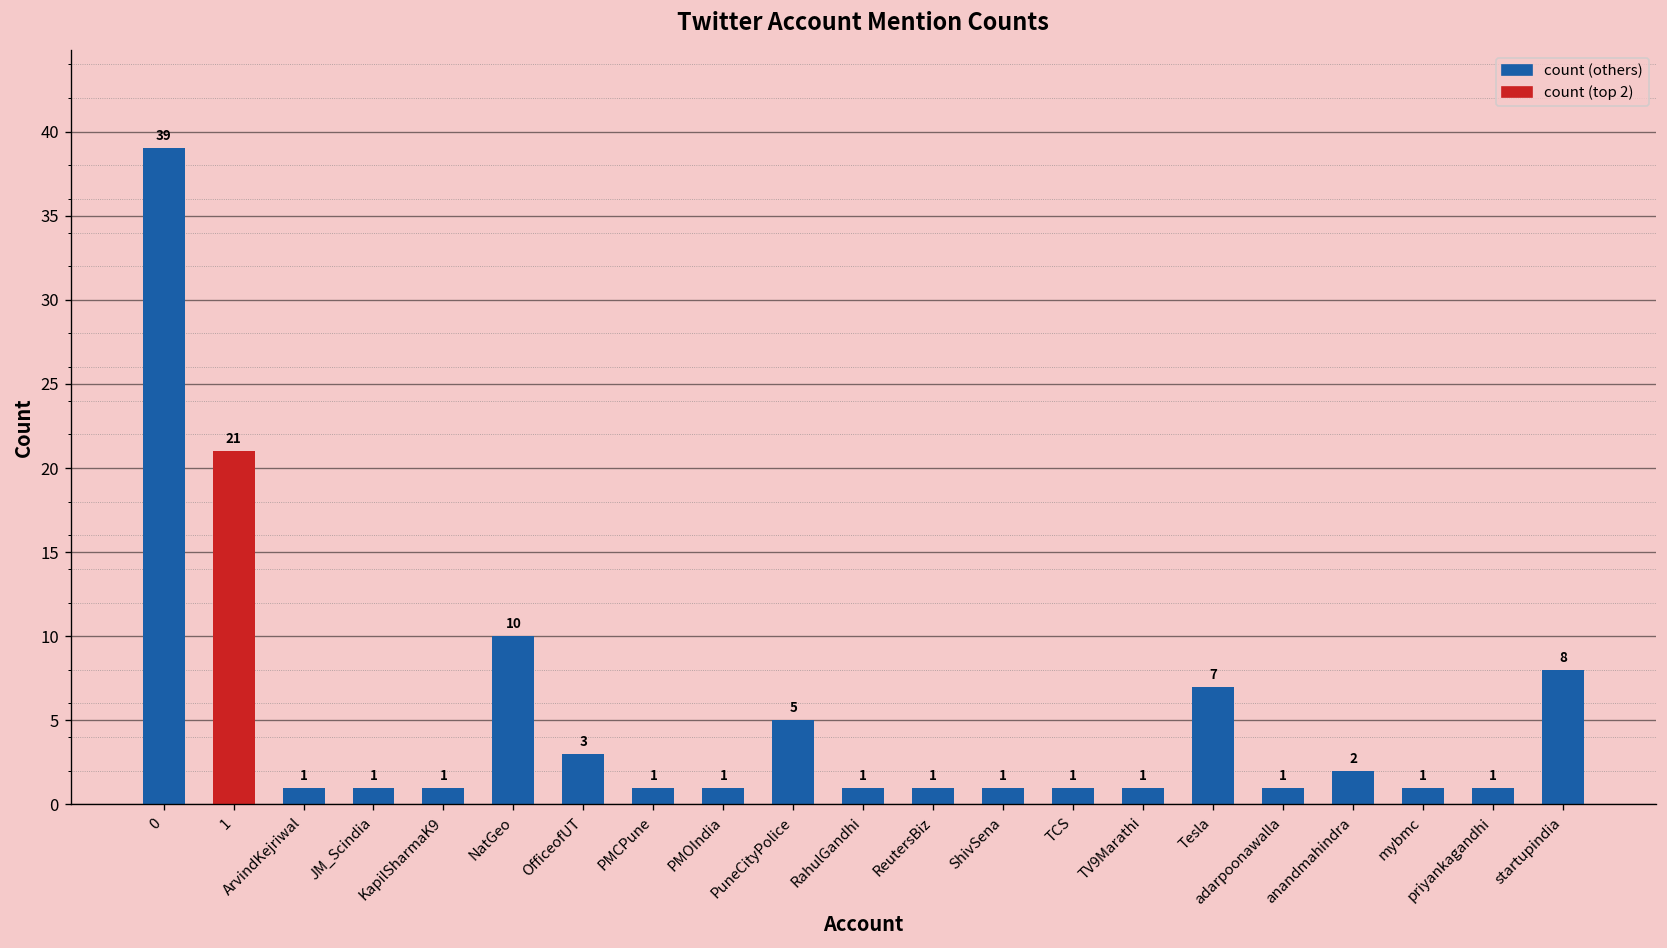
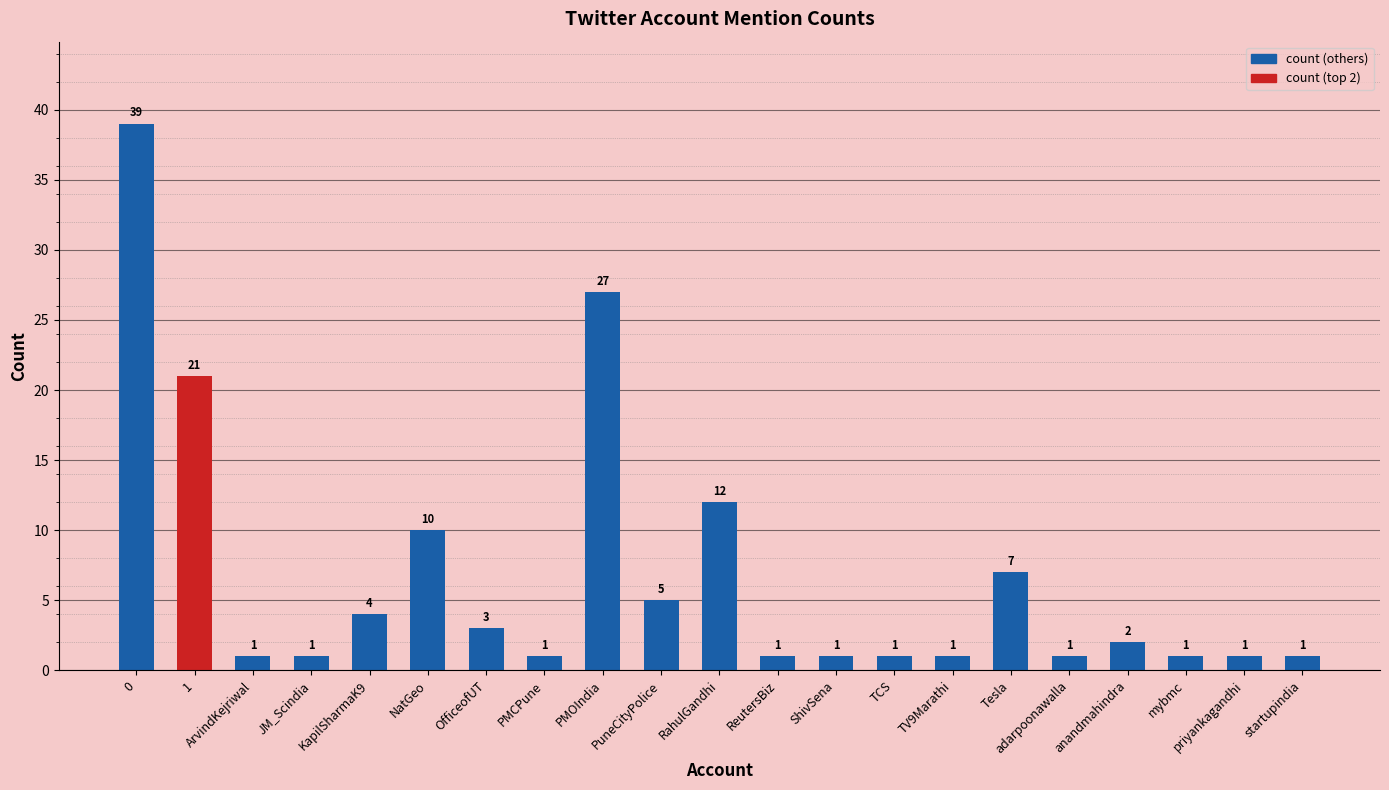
KapilSharmaK9: 1 -> 4
PMOIndia: 1 -> 27
RahulGandhi: 1 -> 12
startupindia: 8 -> 1
